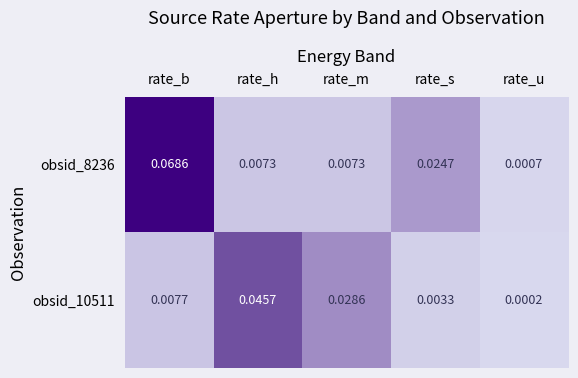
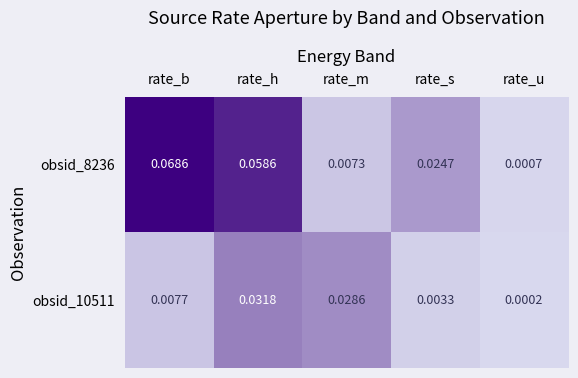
obsid_8236, rate_h: 0.0073 -> 0.0586
obsid_10511, rate_h: 0.0457 -> 0.0318
